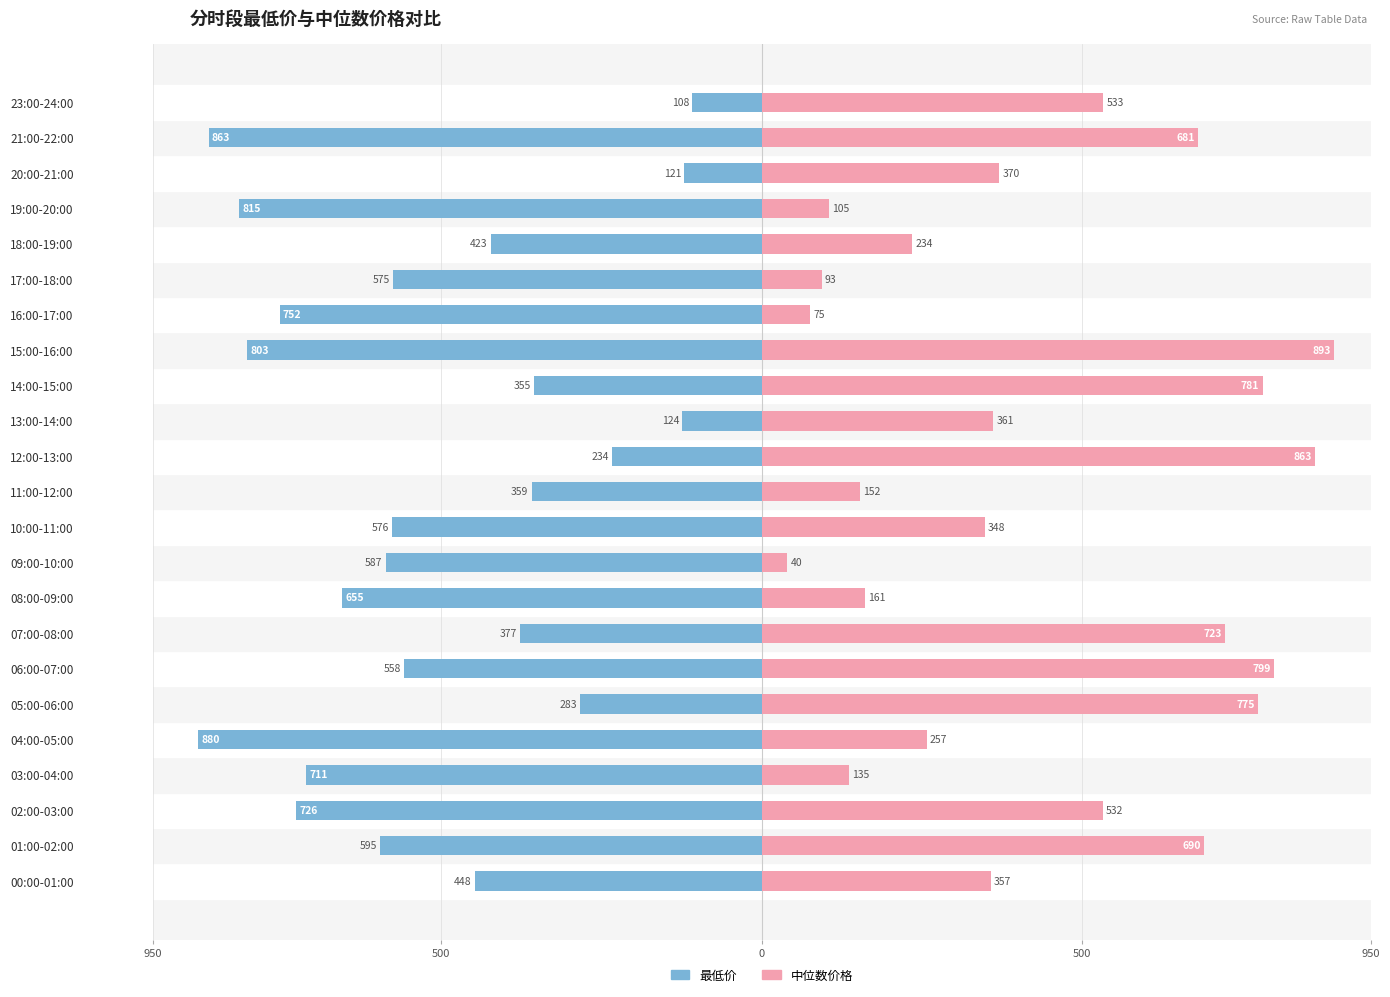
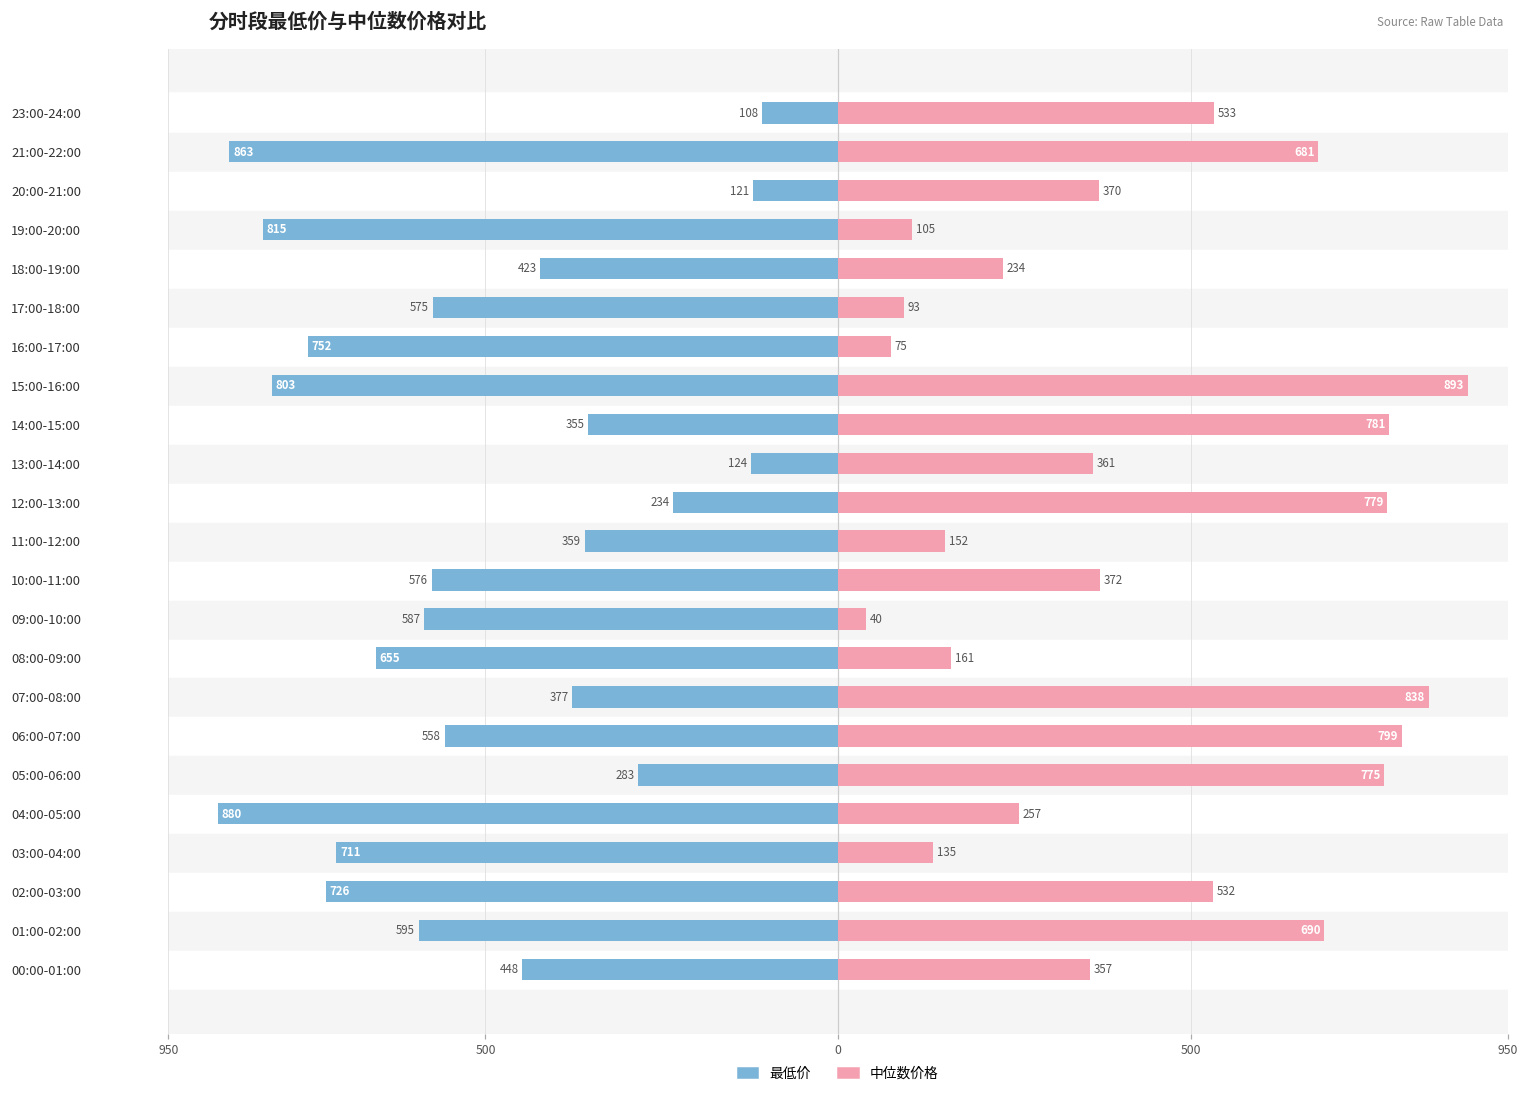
中位数价格, 12:00-13:00: 863 -> 779
中位数价格, 10:00-11:00: 348 -> 372
中位数价格, 07:00-08:00: 723 -> 838
